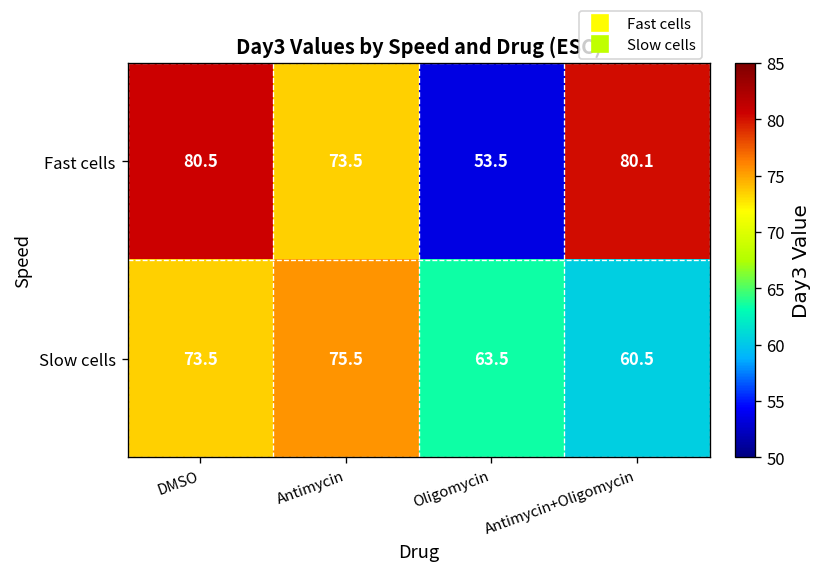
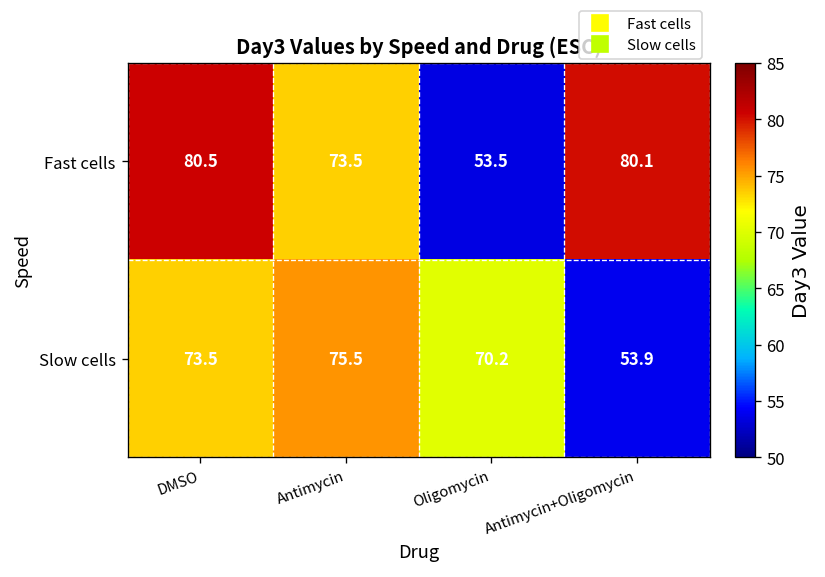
Slow cells, Oligomycin: 63.5 -> 70.2
Slow cells, Antimycin+Oligomycin: 60.5 -> 53.9
